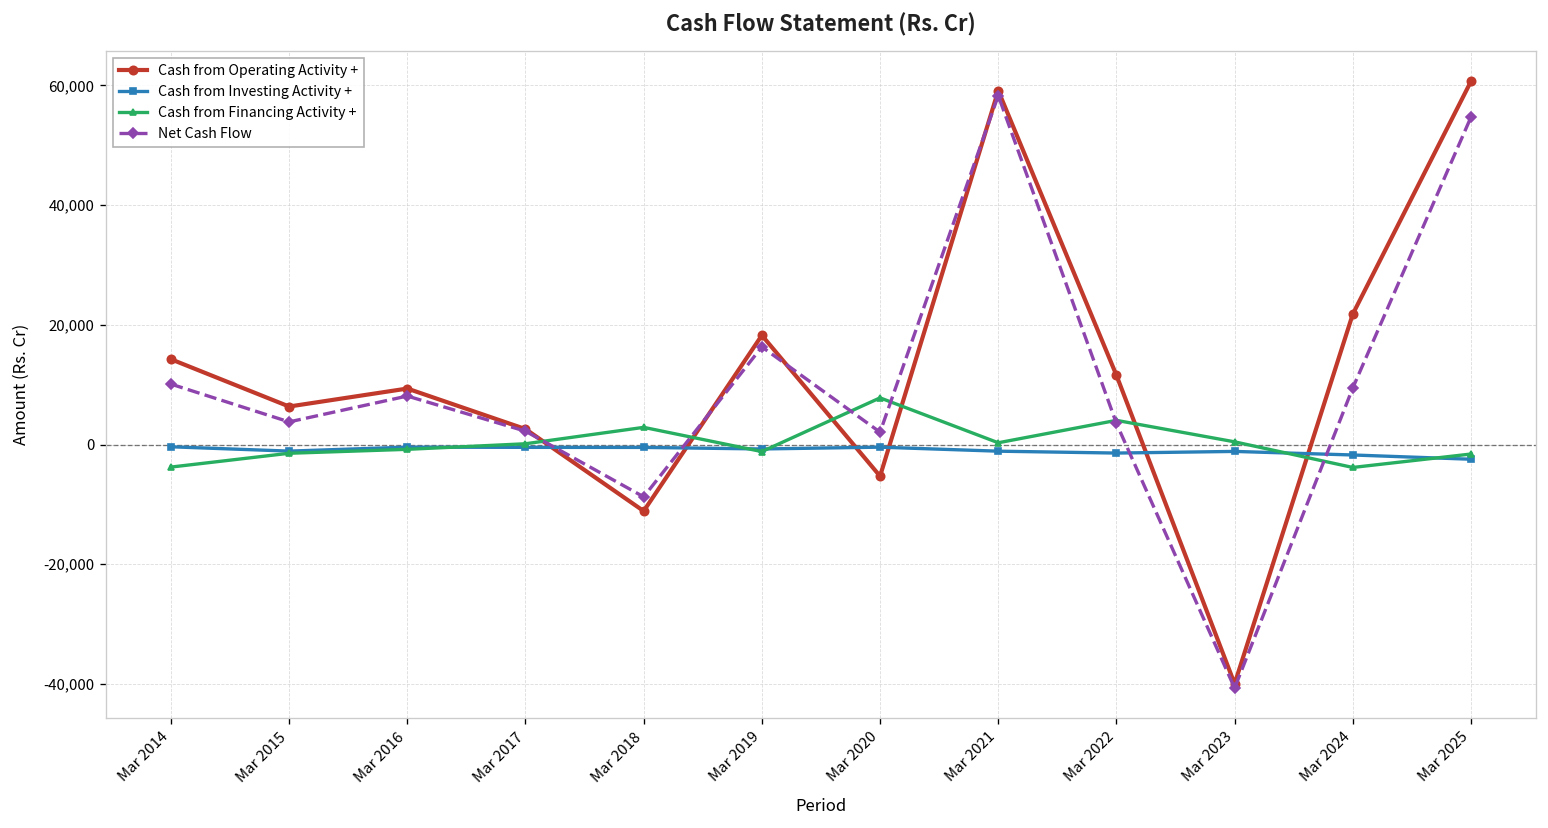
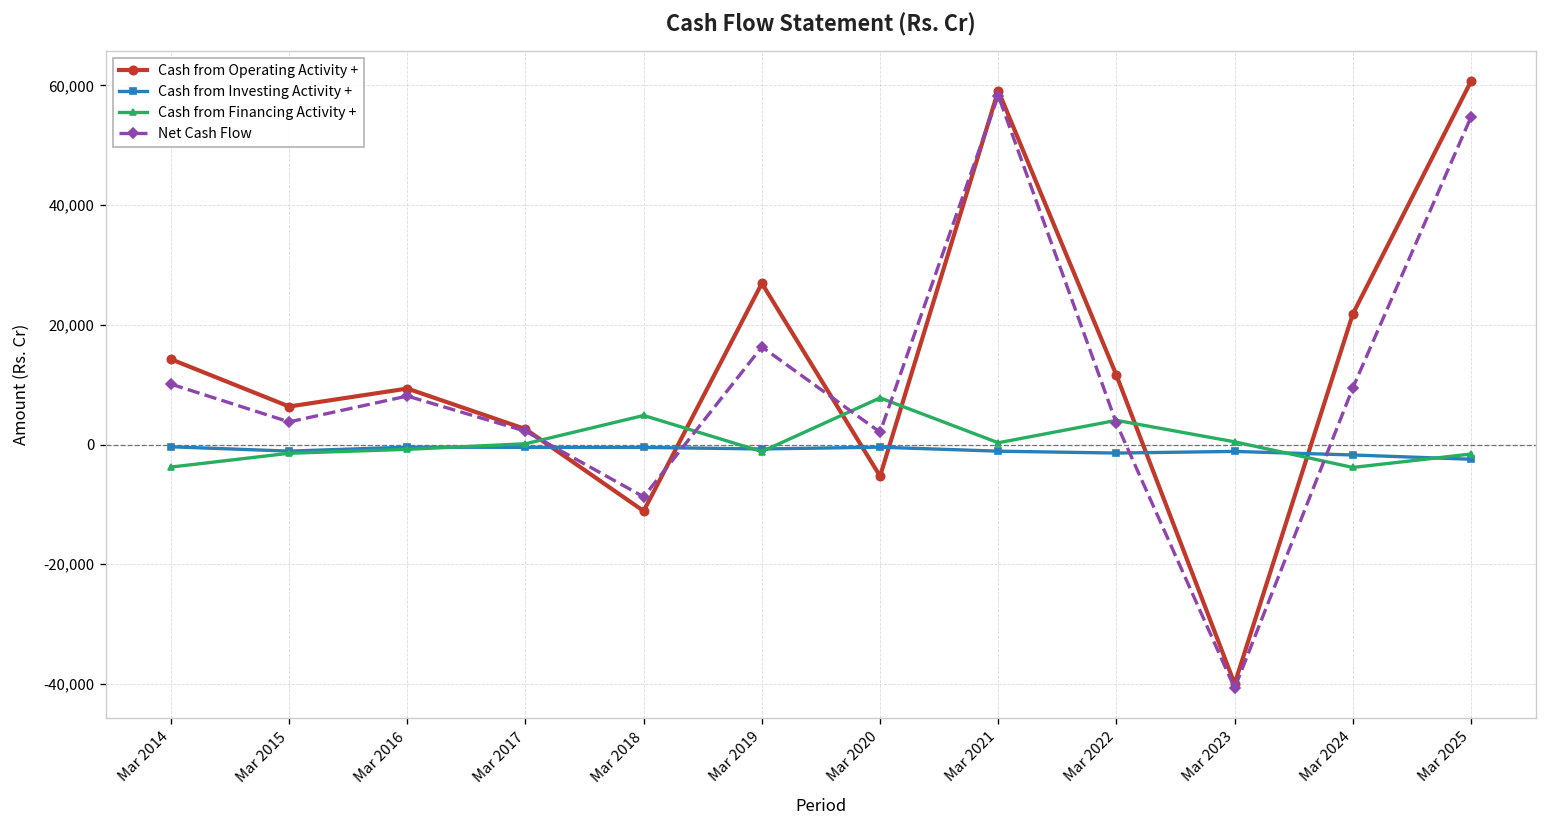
Cash from Financing Activity +, Mar 2018: 3,000 -> 5,000
Cash from Operating Activity +, Mar 2019: 18,000 -> 27,000
